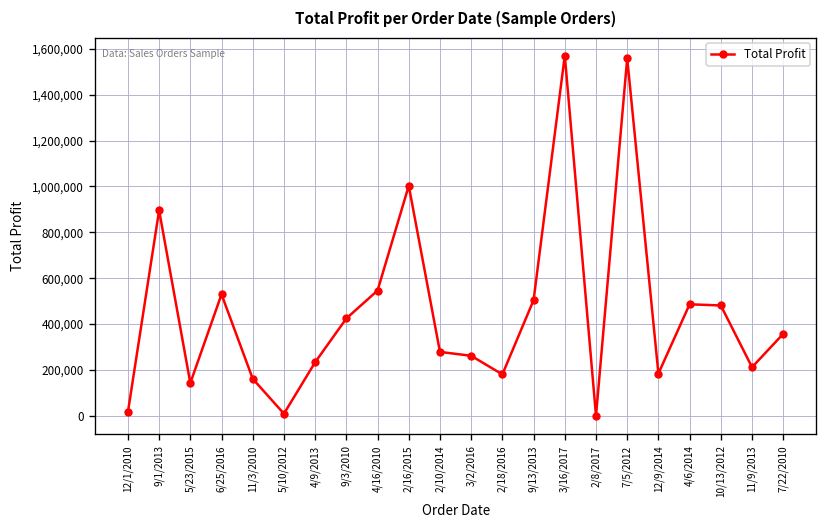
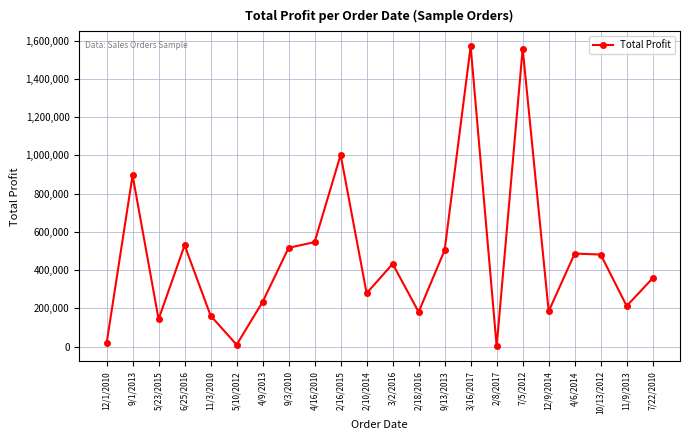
9/3/2010: 420,000 -> 520,000
3/2/2016: 260,000 -> 430,000
